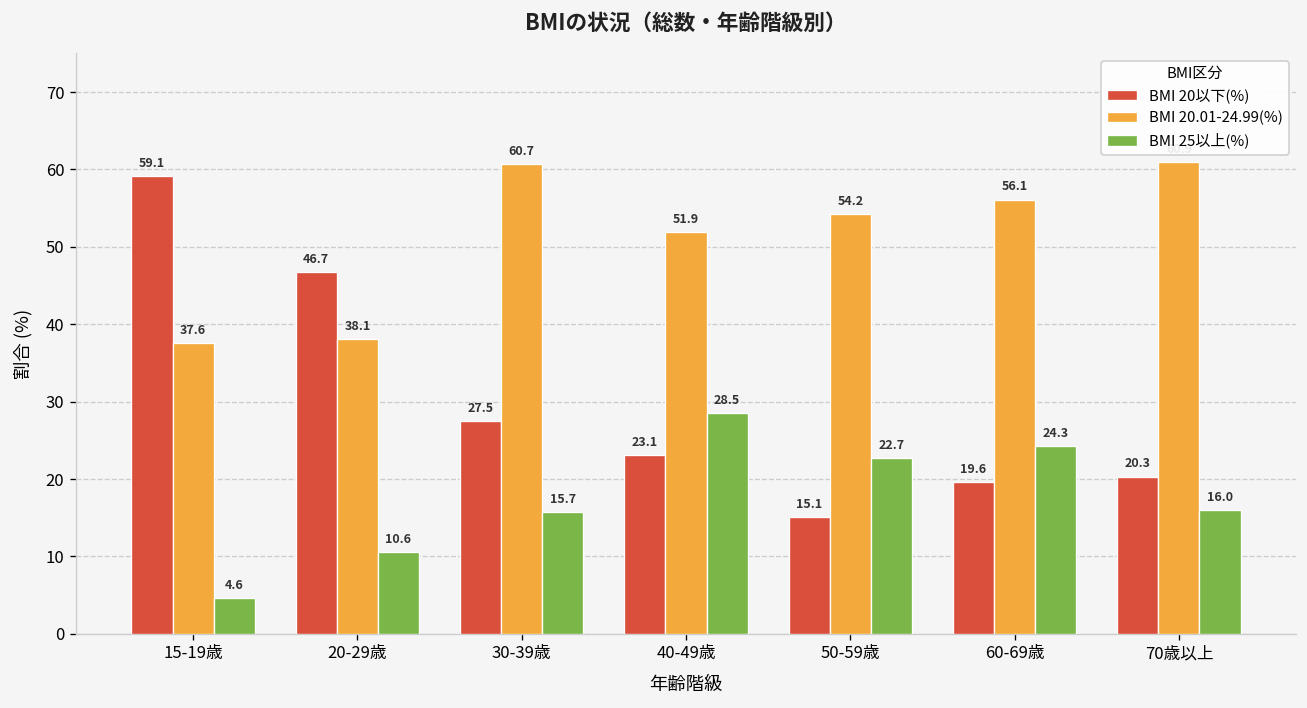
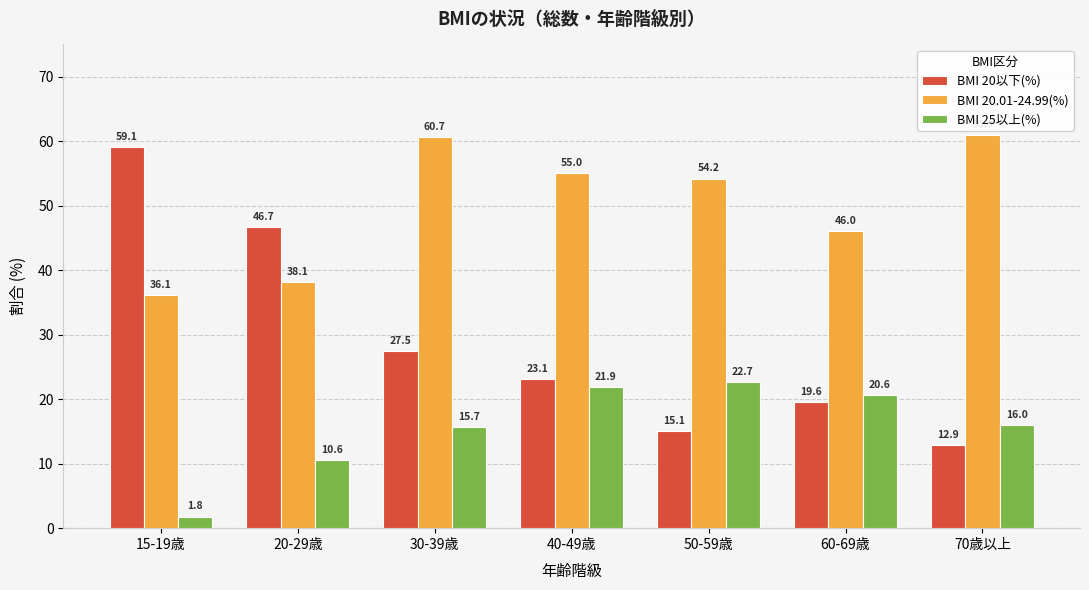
BMI 20.01-24.99(%), 15-19歳: 37.6 -> 36.1
BMI 25以上(%), 15-19歳: 4.6 -> 1.8
BMI 20.01-24.99(%), 40-49歳: 51.9 -> 55.0
BMI 25以上(%), 40-49歳: 28.5 -> 21.9
BMI 20.01-24.99(%), 60-69歳: 56.1 -> 46.0
BMI 25以上(%), 60-69歳: 24.3 -> 20.6
BMI 20以下(%), 70歳以上: 20.3 -> 12.9
